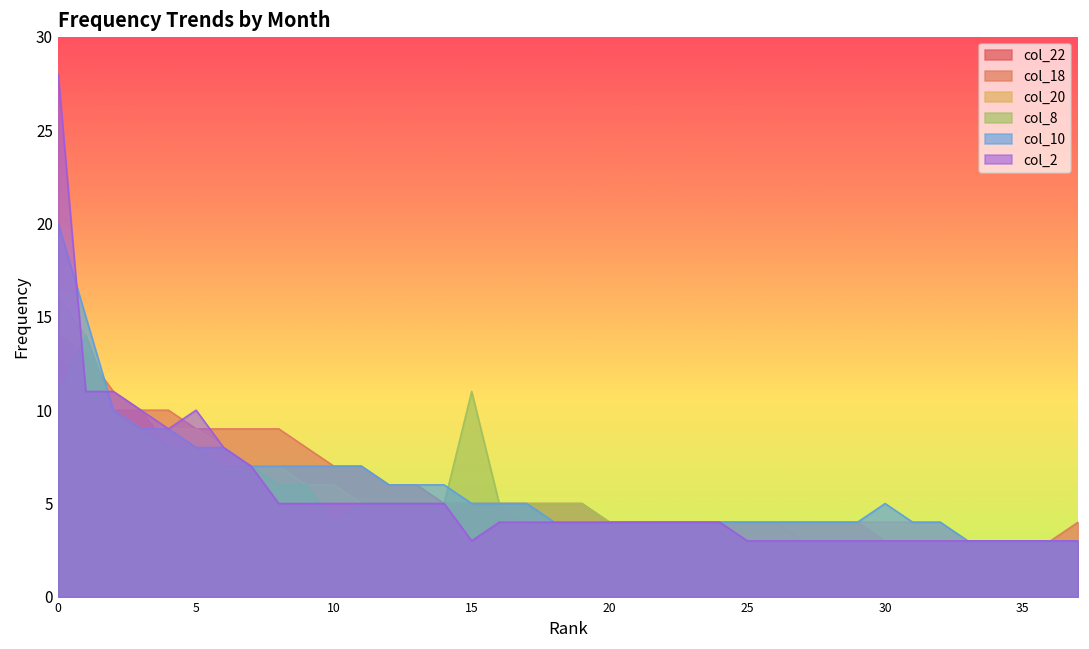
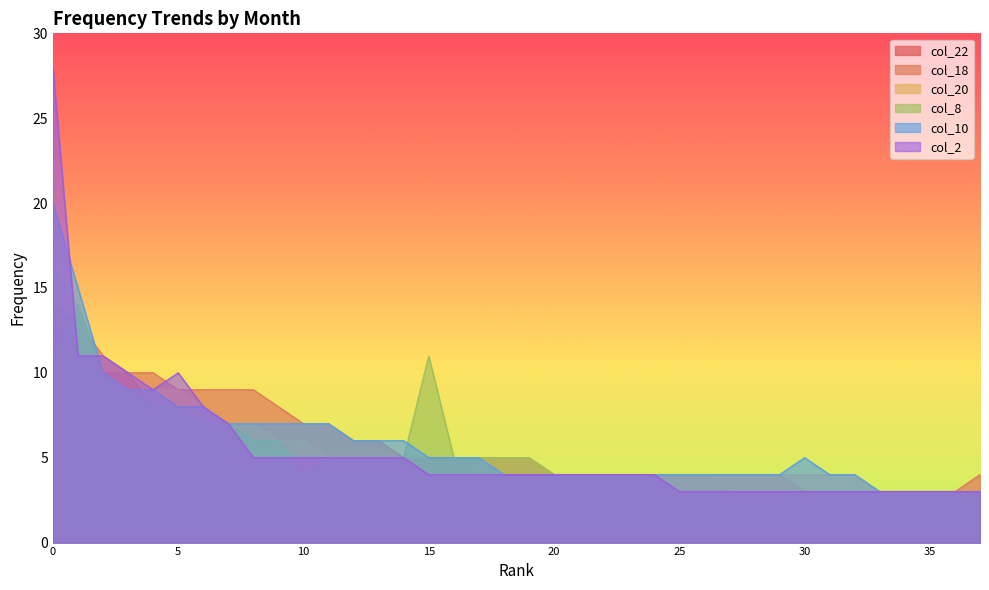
col_2, 15: 3 -> 4
